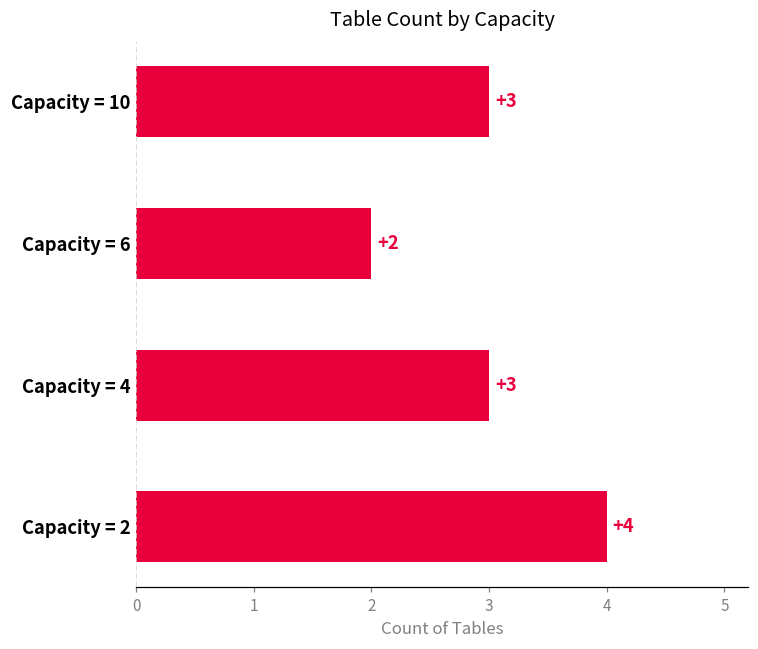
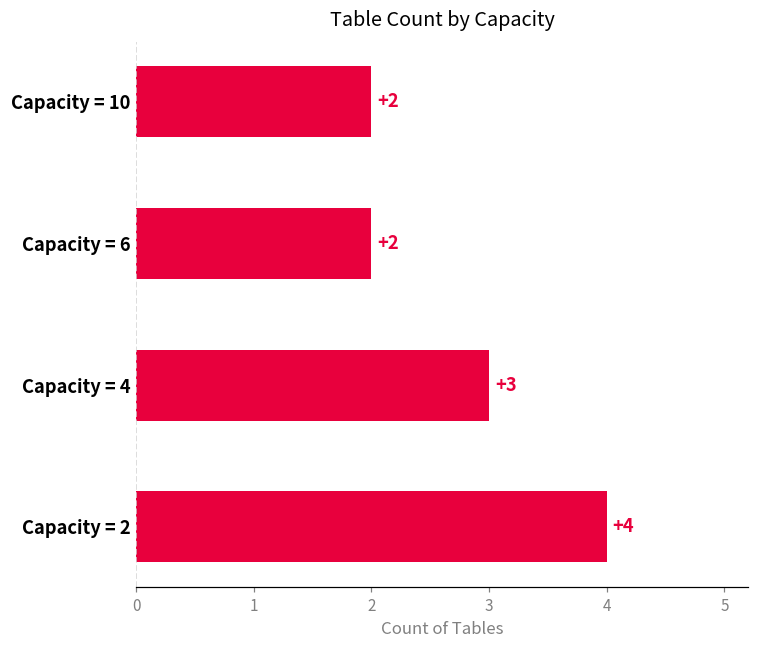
Capacity = 10: +3 -> +2
